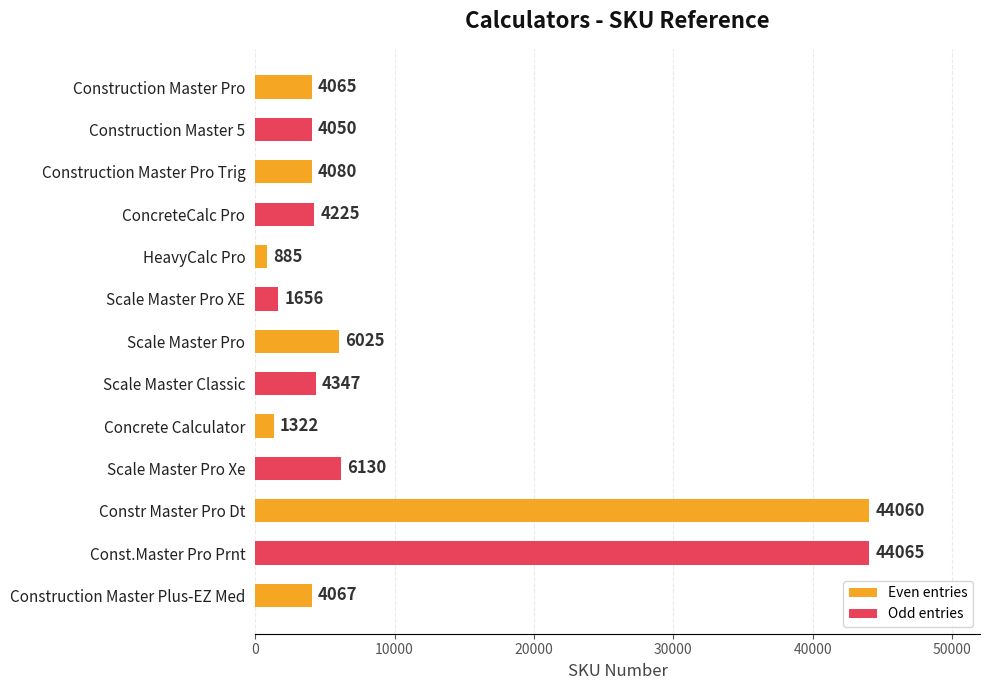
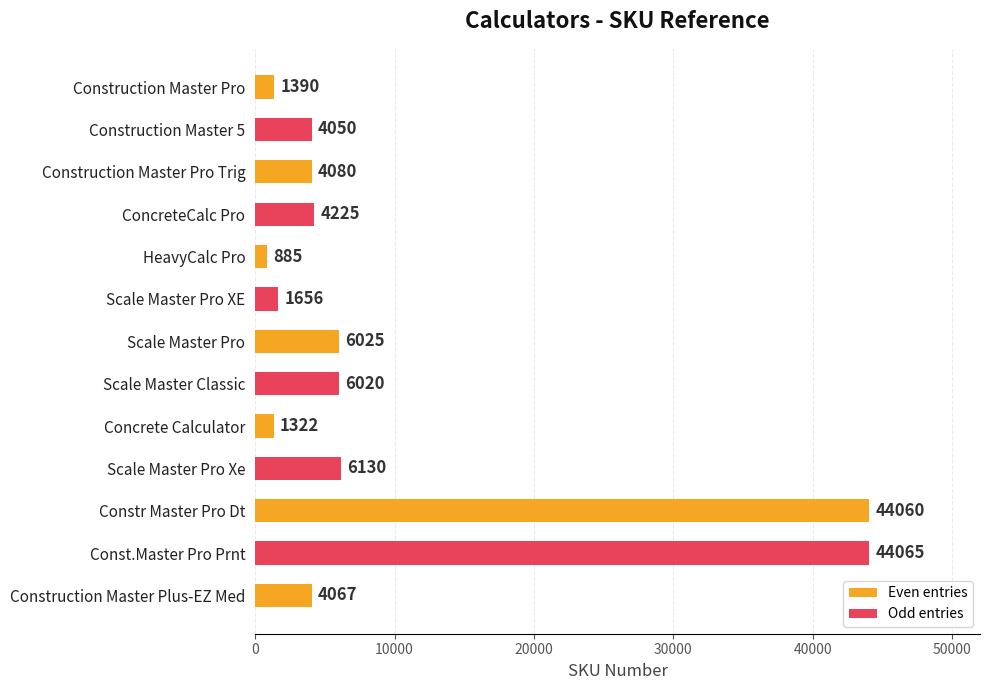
Construction Master Pro: 4065 -> 1390
Scale Master Classic: 4347 -> 6020
